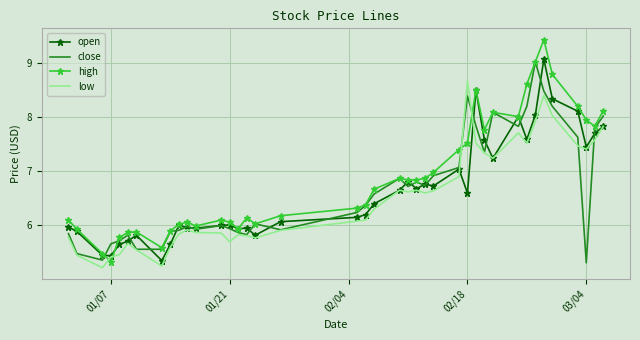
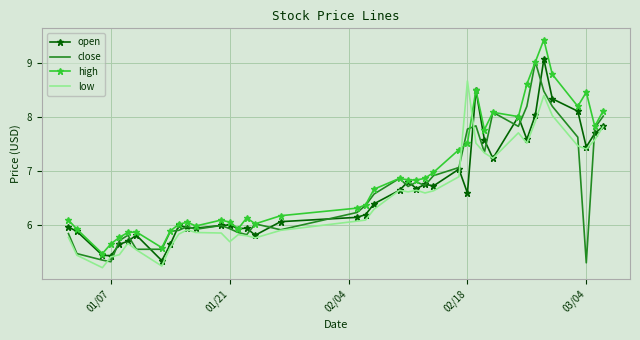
close, 01/07: 5.7 -> 5.3
high, 01/07: 5.3 -> 5.7
close, 02/18: 8.4 -> 7.8
high, 03/04: 8.0 -> 8.5
